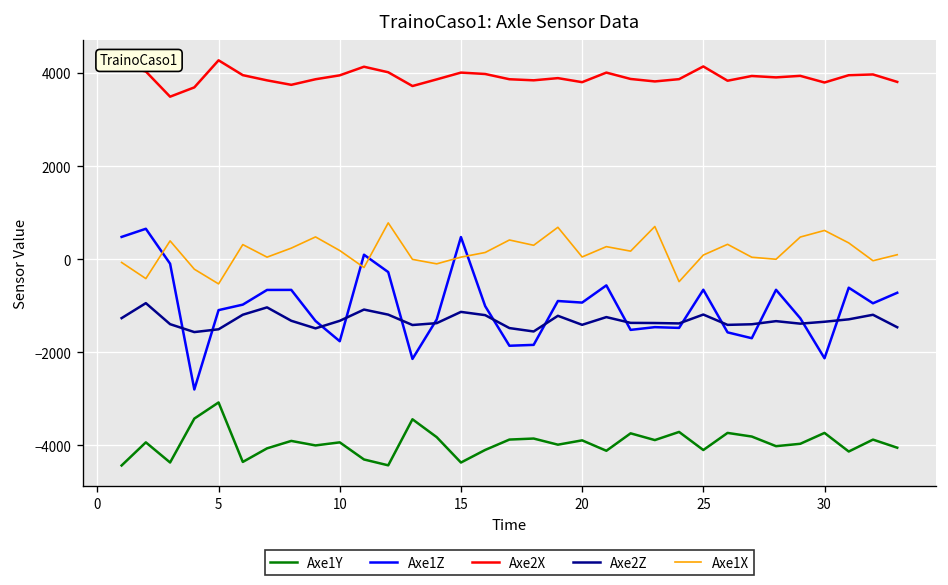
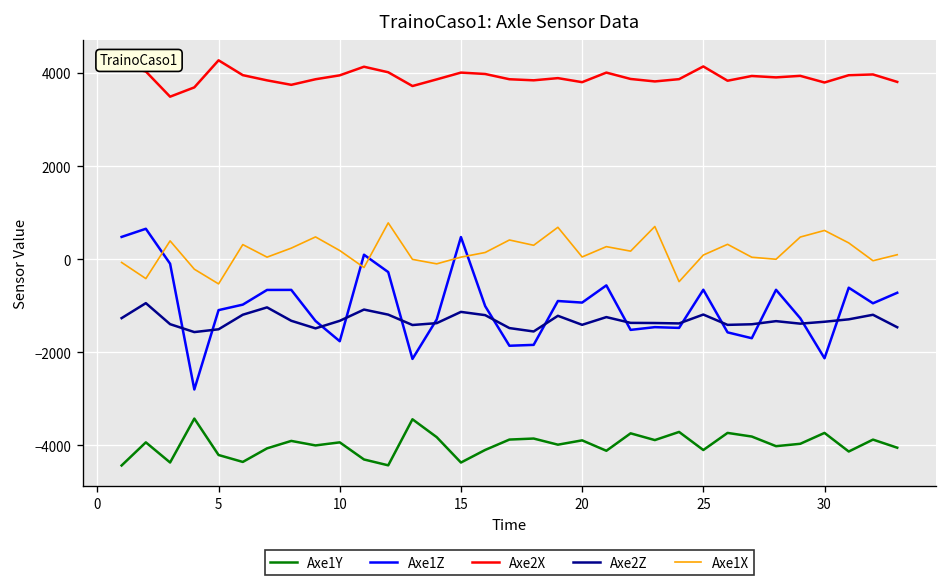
Axe1Y, 5: -3100 -> -4200
